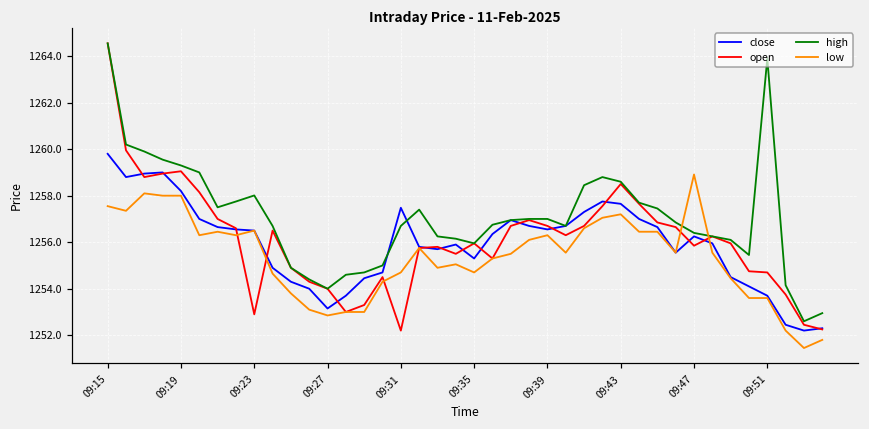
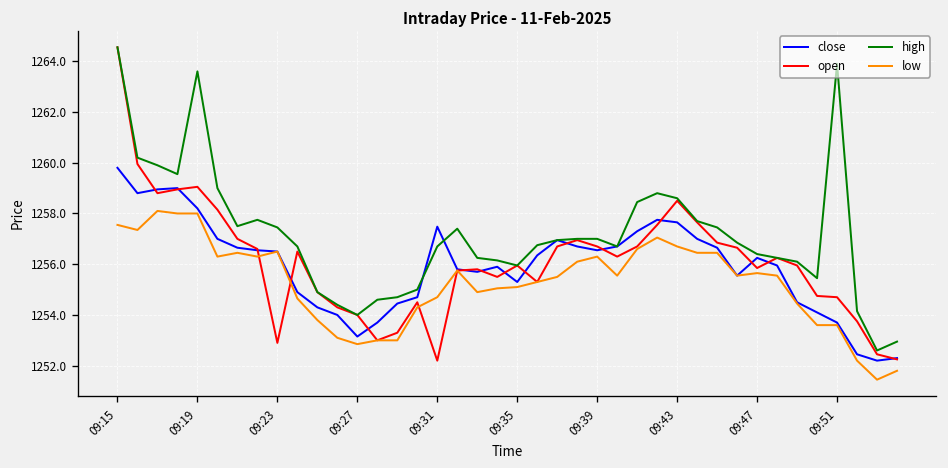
high, 09:19: 1259.3 -> 1263.6
high, 09:23: 1258.0 -> 1257.5
low, 09:35: 1254.7 -> 1255.1
low, 09:43: 1257.2 -> 1256.7
low, 09:47: 1258.9 -> 1255.7
